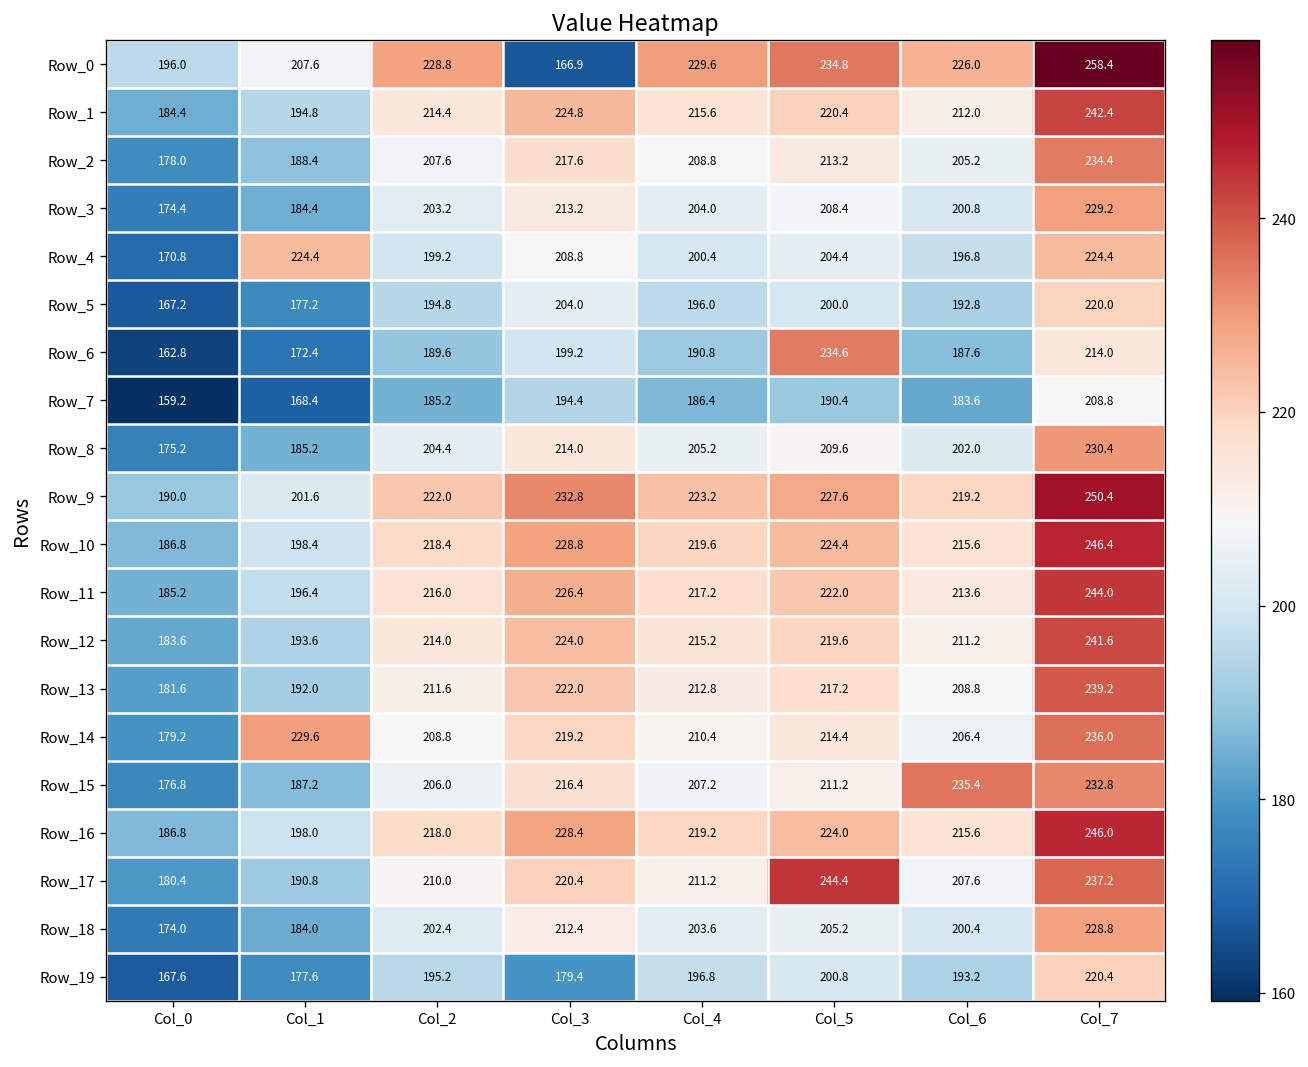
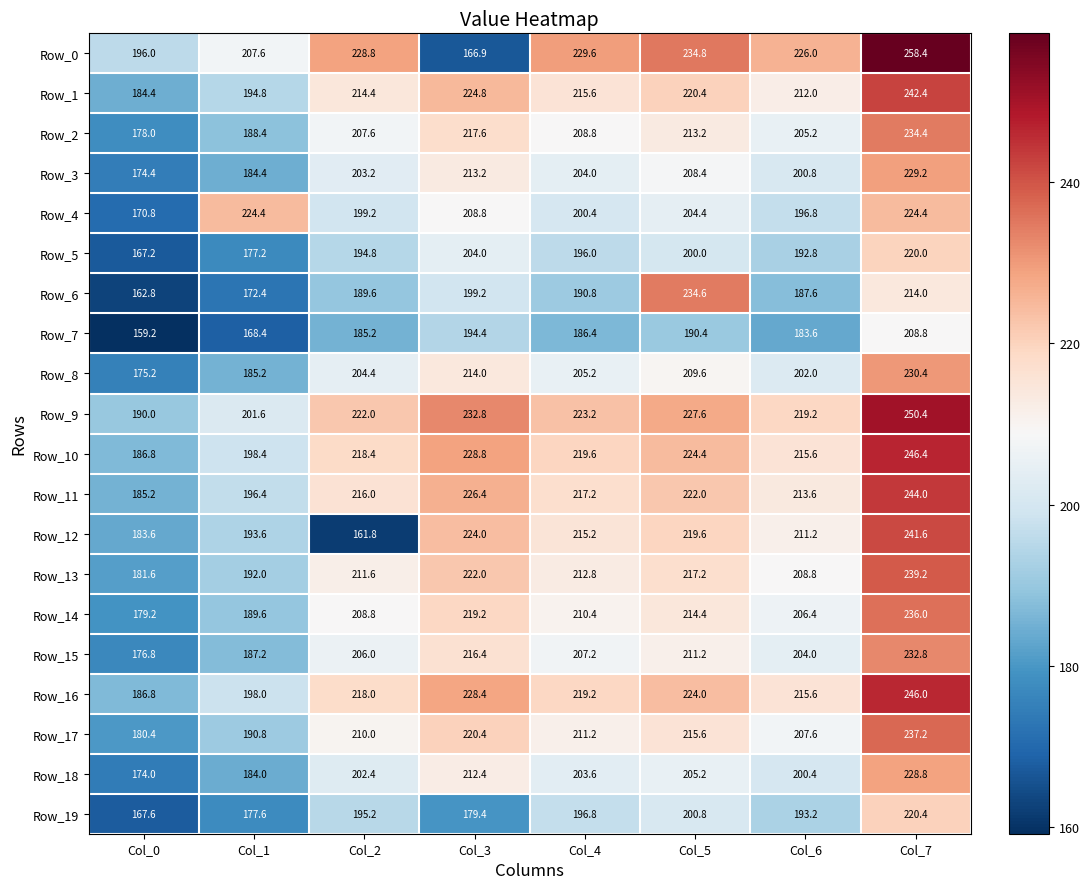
Row_12, Col_2: 214.0 -> 161.8
Row_14, Col_1: 229.6 -> 189.6
Row_15, Col_6: 235.4 -> 204.0
Row_17, Col_5: 244.4 -> 215.6
